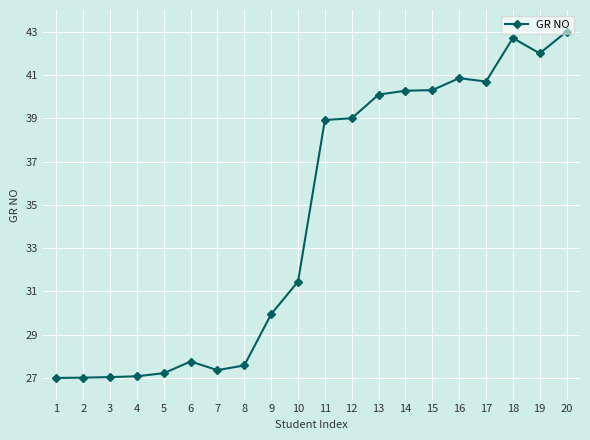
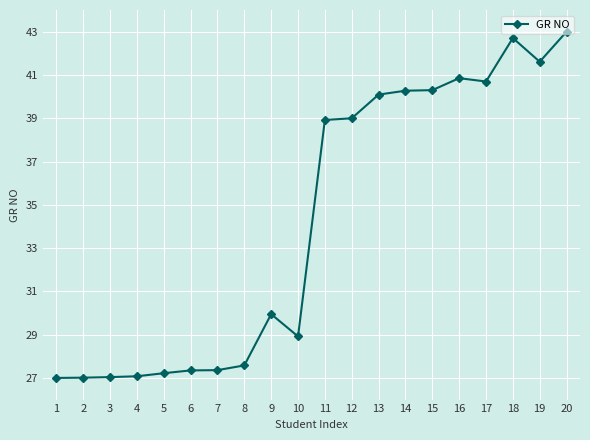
6: 27.8 -> 27.3
10: 31.5 -> 28.9
19: 42.0 -> 41.6
